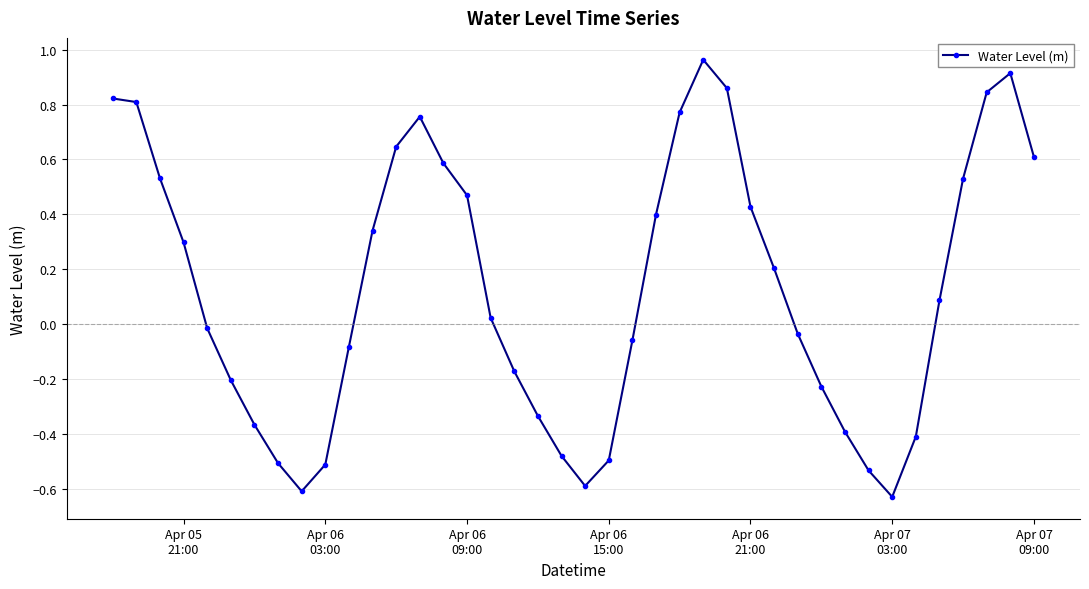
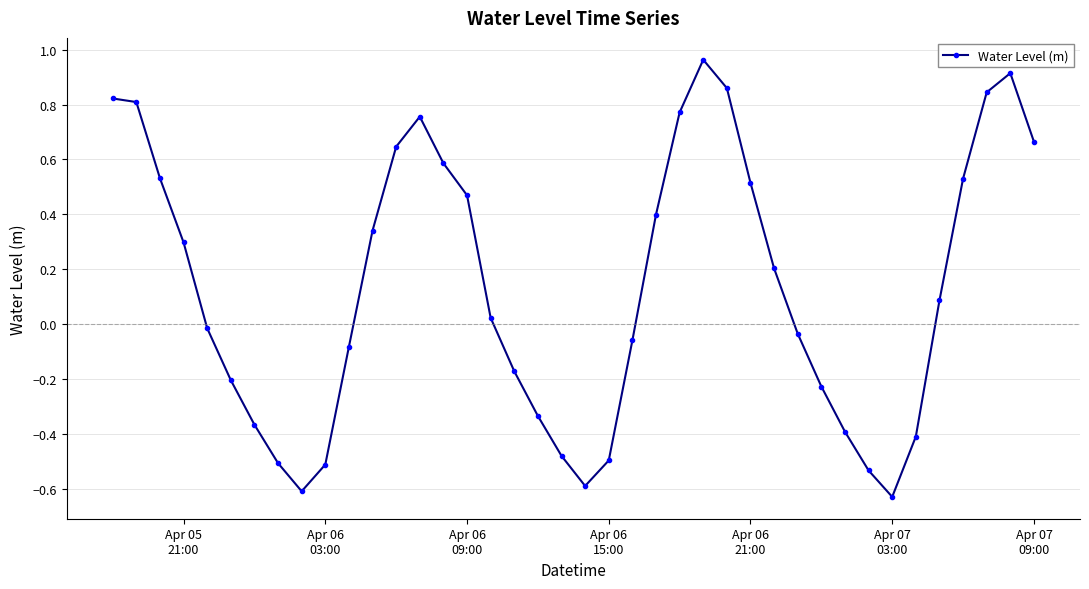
Apr 06 21:00: 0.43 -> 0.51
Apr 07 09:00: 0.61 -> 0.66
